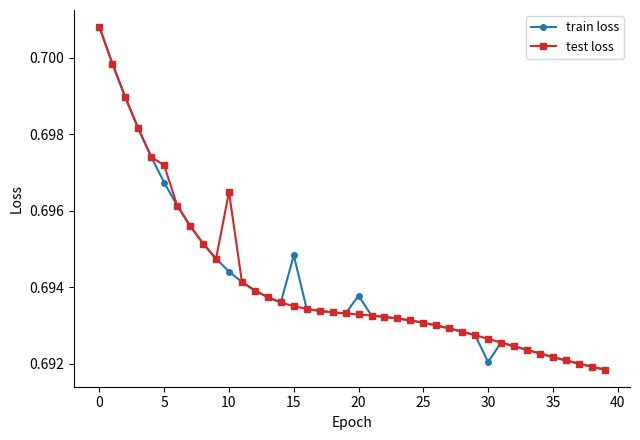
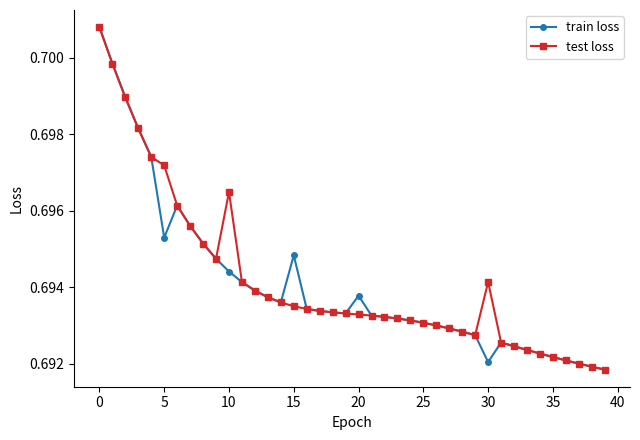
train loss, 5: 0.6967 -> 0.6953
test loss, 30: 0.6927 -> 0.6941
